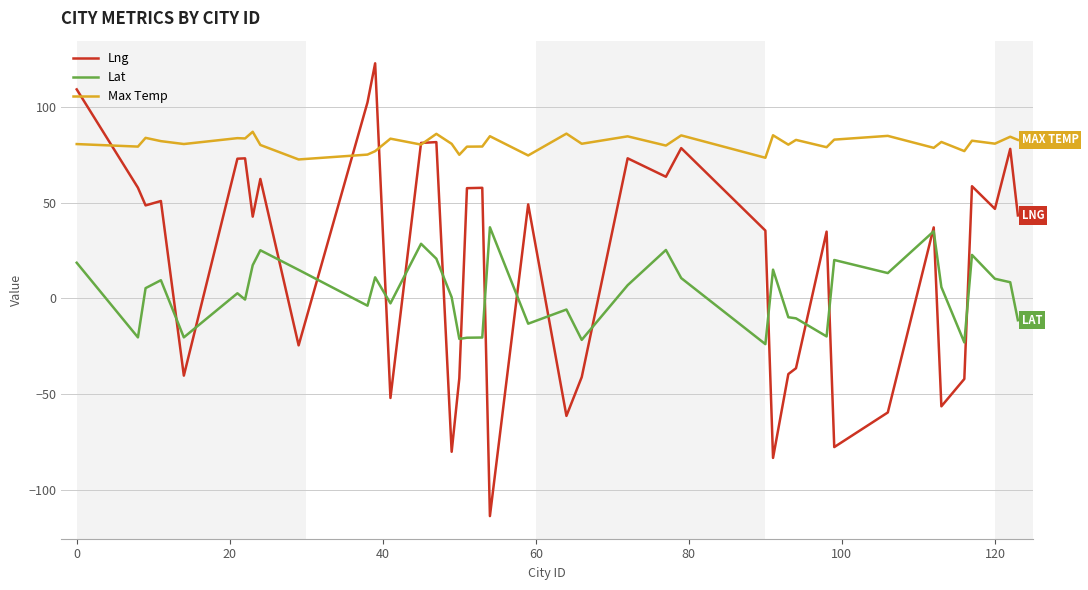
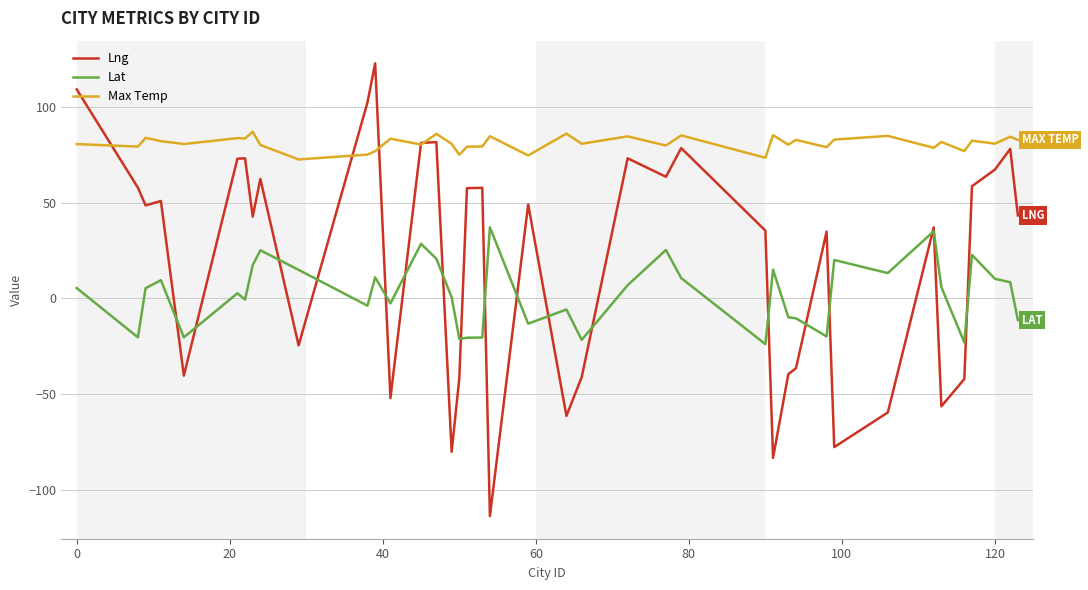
Lat, 0: 19 -> 5
Lng, 120: 47 -> 67
